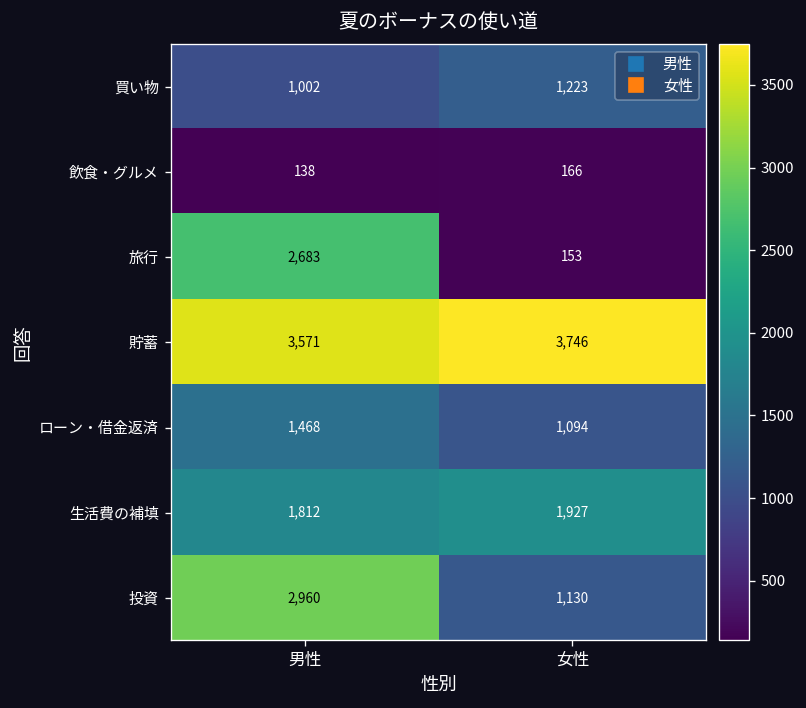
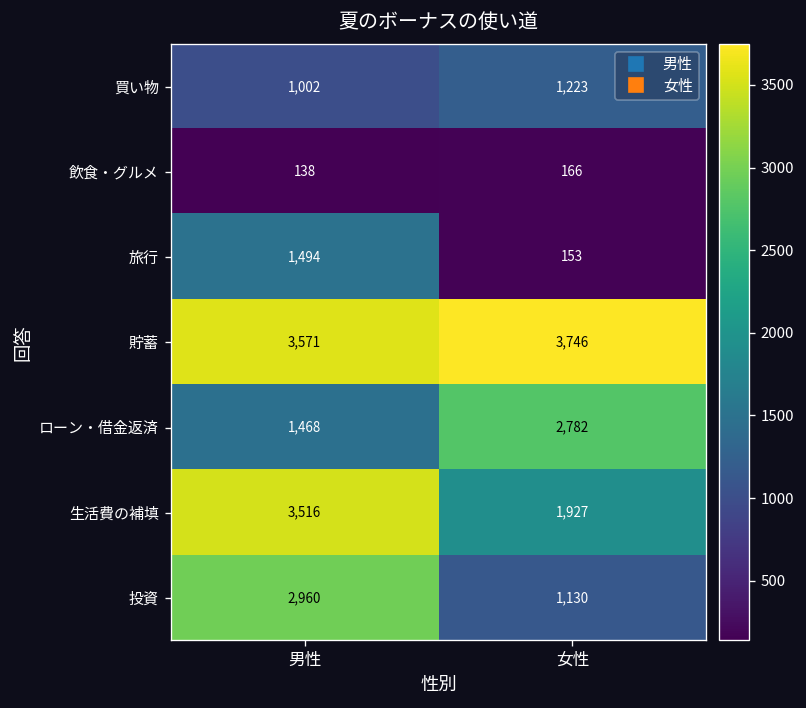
旅行, 男性: 2,683 -> 1,494
ローン・借金返済, 女性: 1,094 -> 2,782
生活費の補填, 男性: 1,812 -> 3,516
